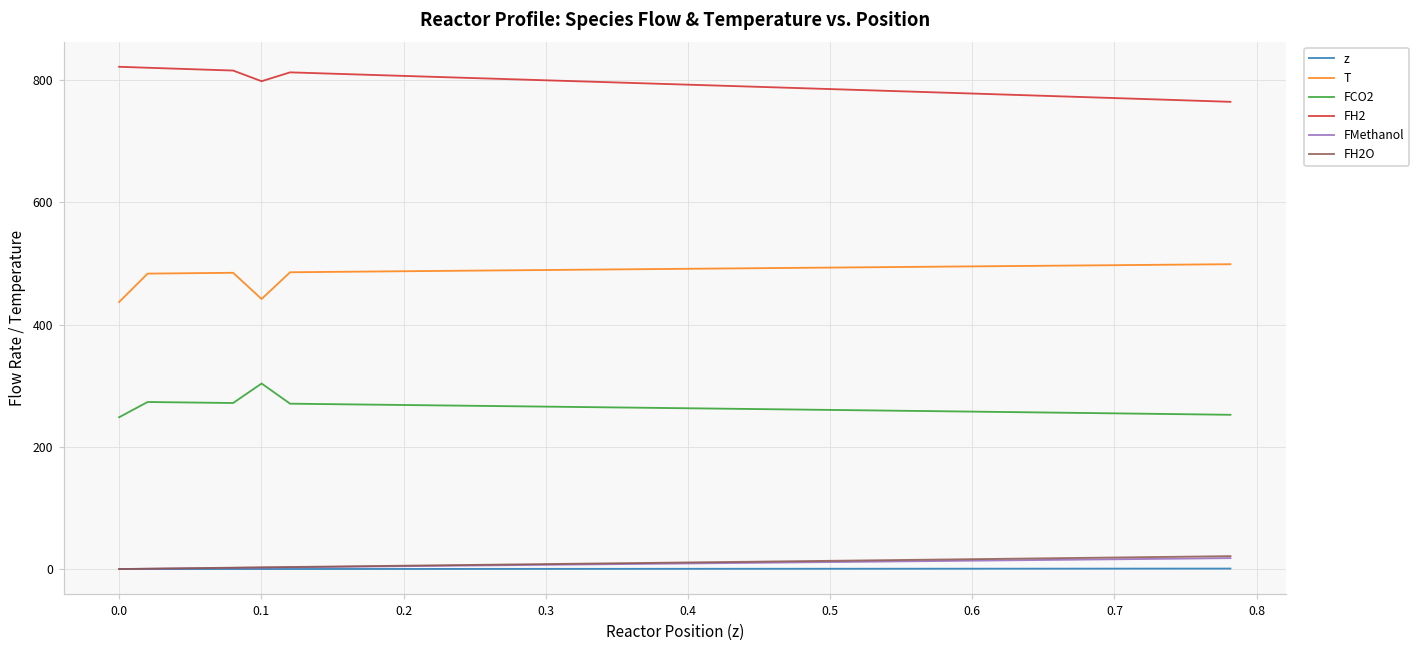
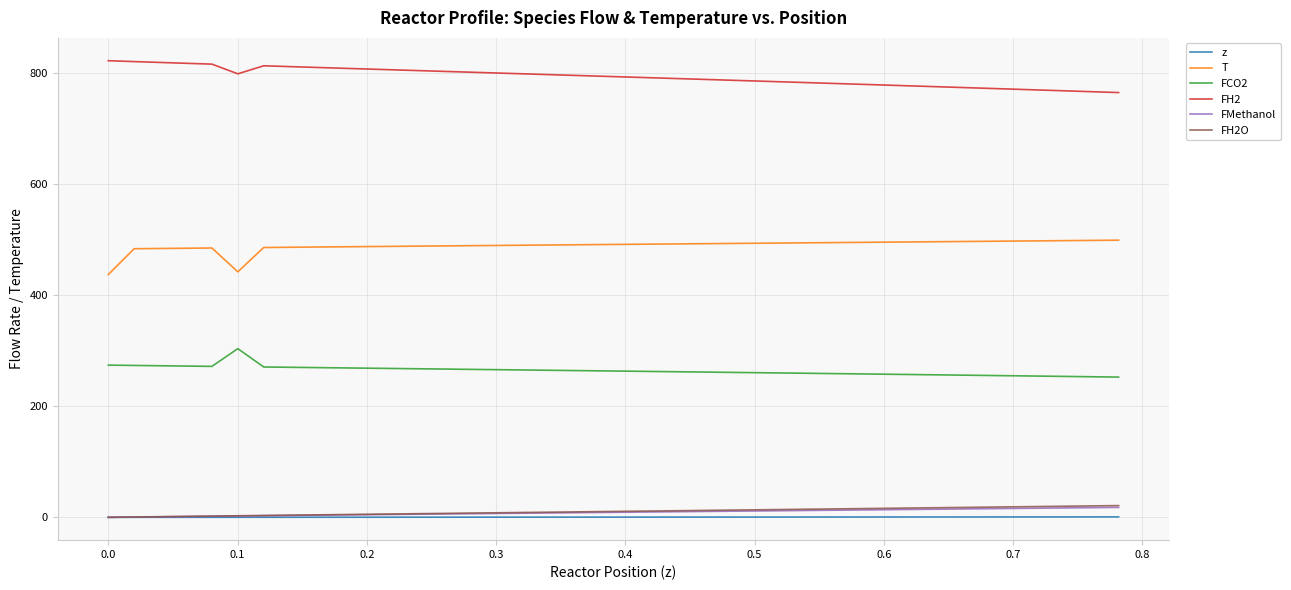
FCO2, 0.0: 250 -> 270
